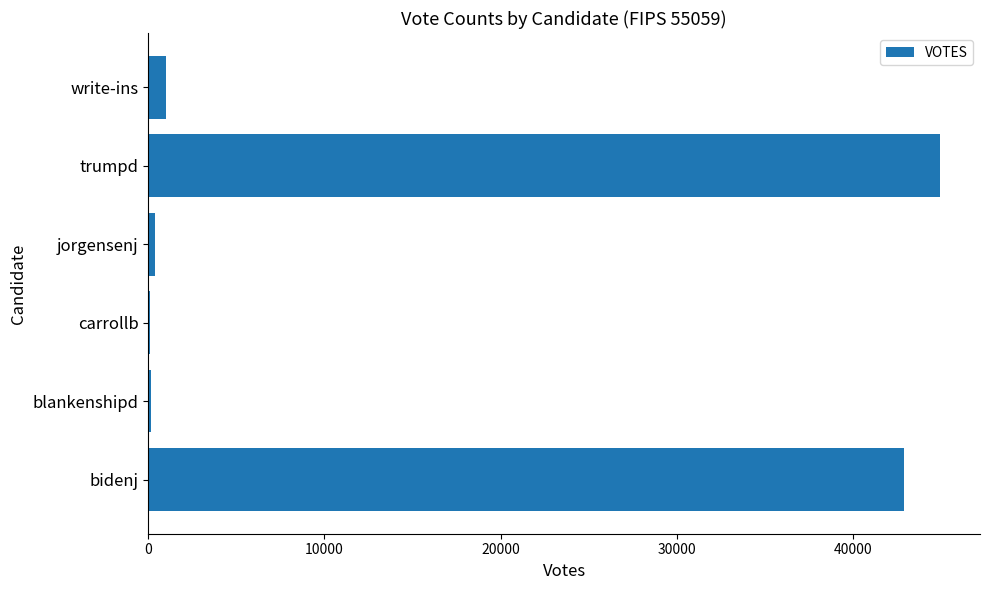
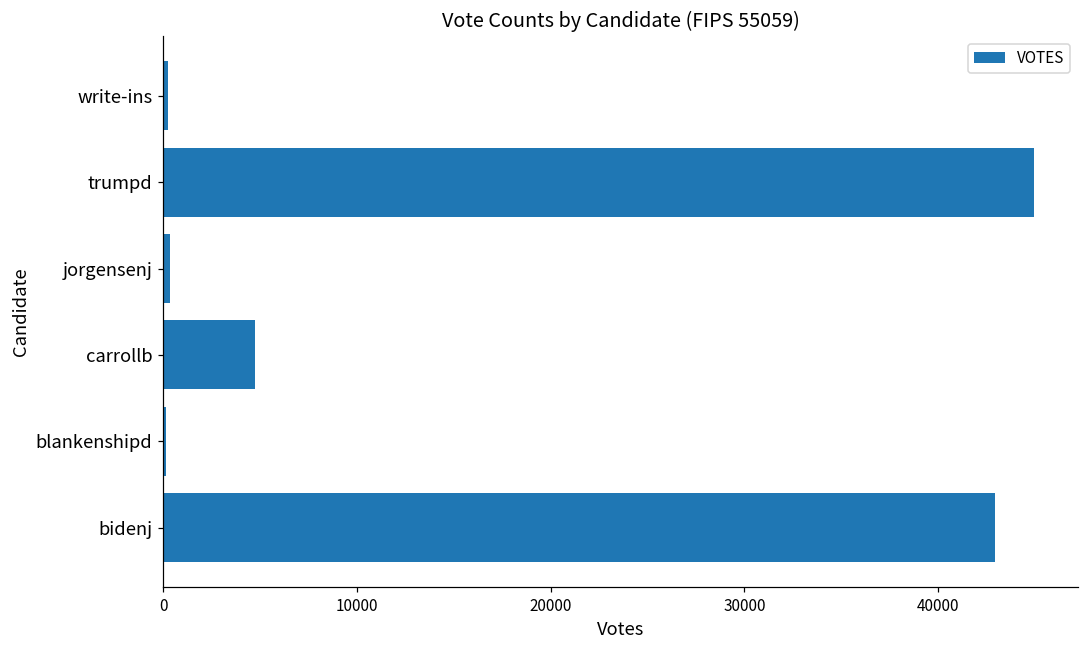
write-ins: 1000 -> 300
carrollb: 100 -> 4800
